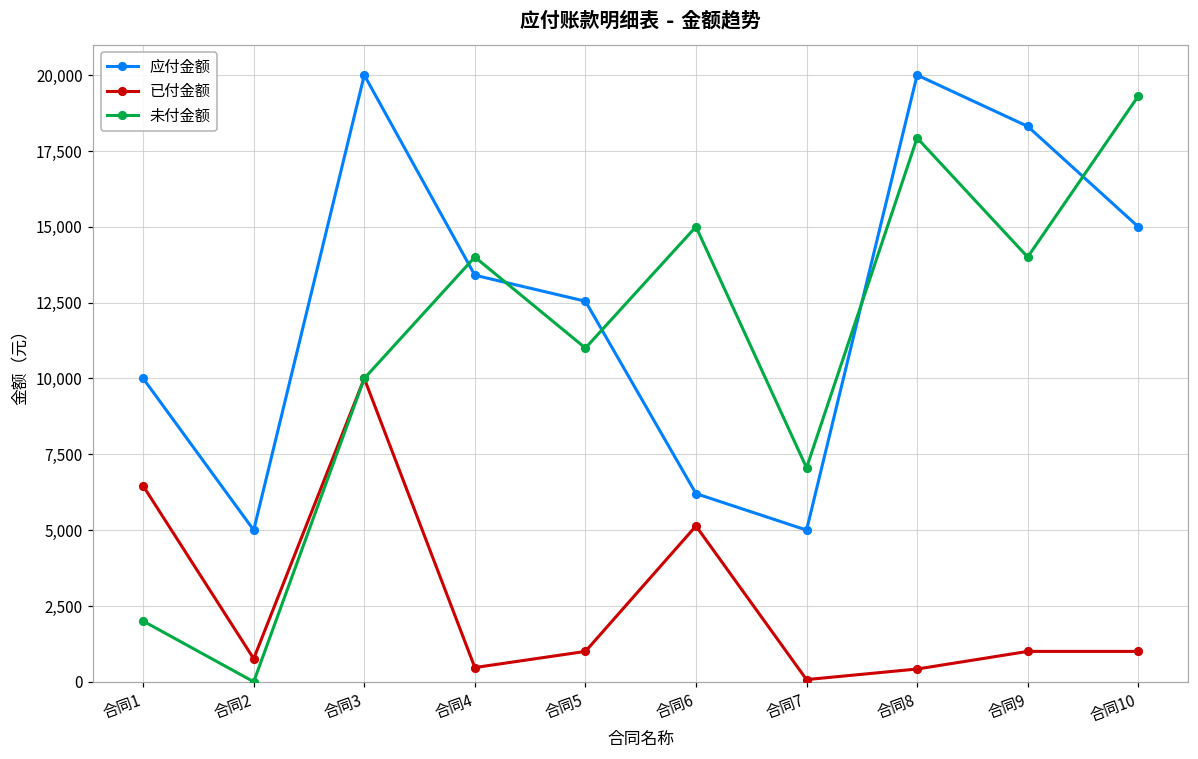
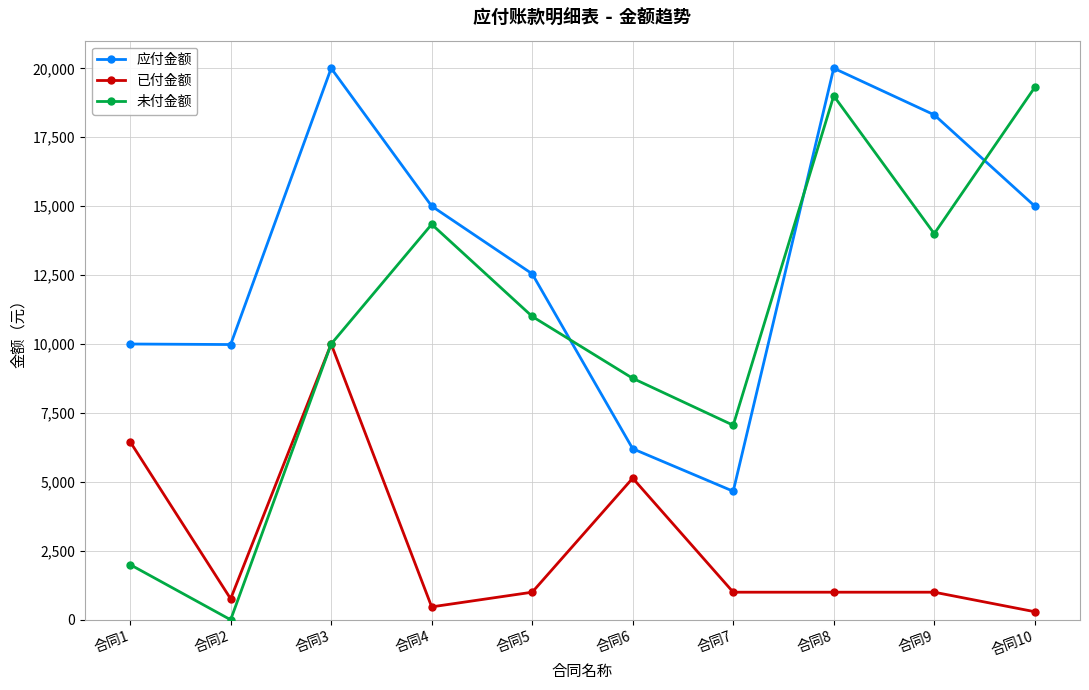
应付金额, 合同2: 5,000 -> 10,000
应付金额, 合同4: 13,400 -> 15,000
未付金额, 合同4: 14,000 -> 14,300
未付金额, 合同6: 15,000 -> 8,800
应付金额, 合同7: 5,000 -> 4,700
已付金额, 合同7: 100 -> 1,000
已付金额, 合同8: 400 -> 1,000
未付金额, 合同8: 17,900 -> 19,000
已付金额, 合同10: 1,000 -> 300
